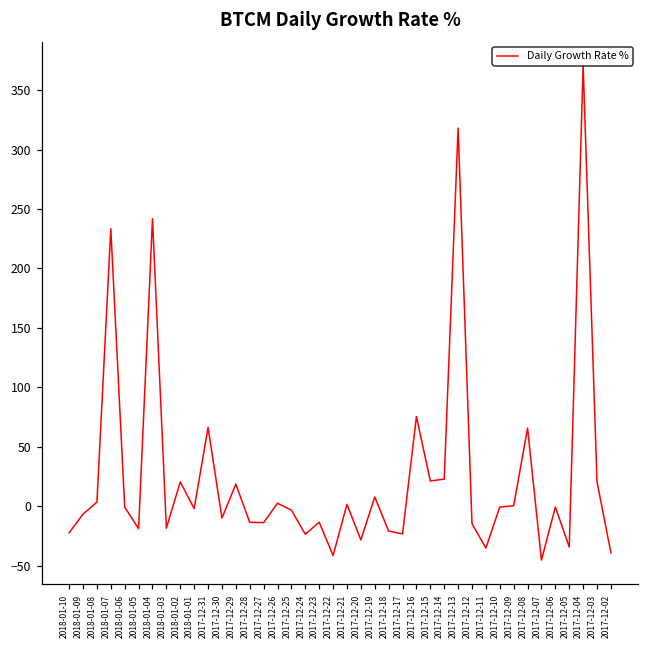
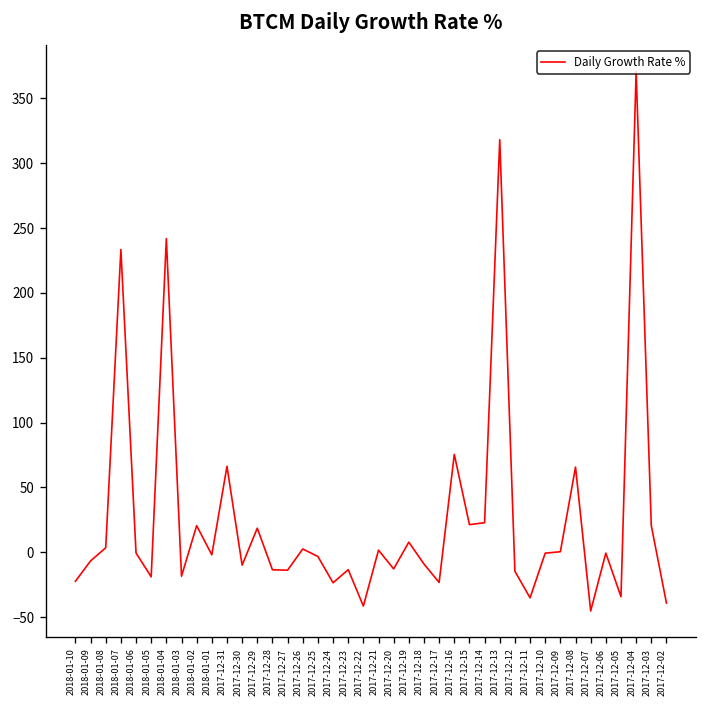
2017-12-20: -28 -> -13
2017-12-18: -21 -> -9
